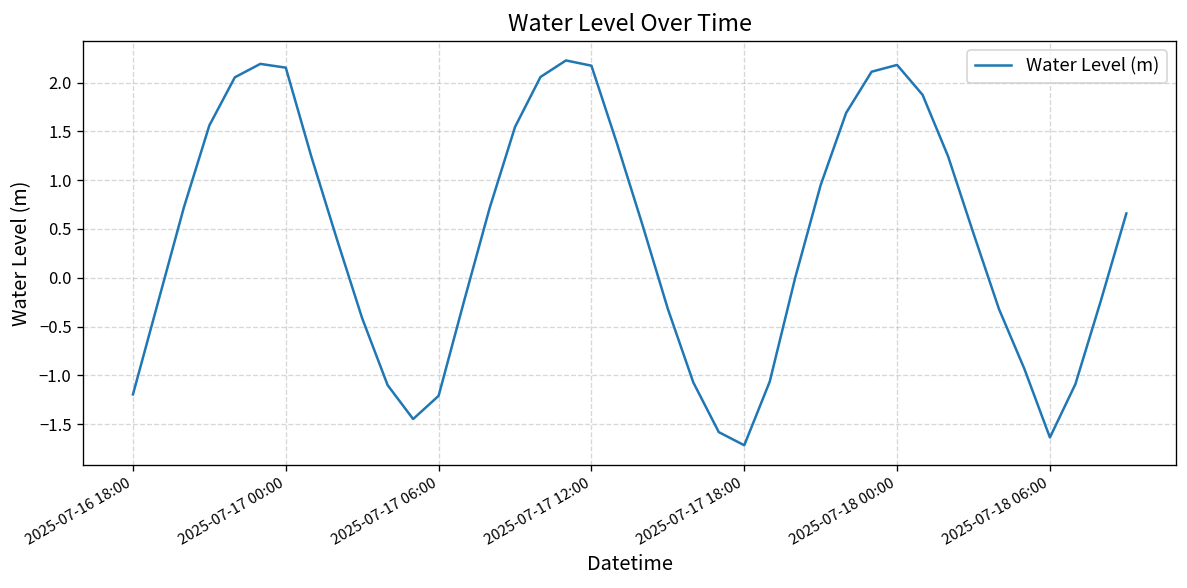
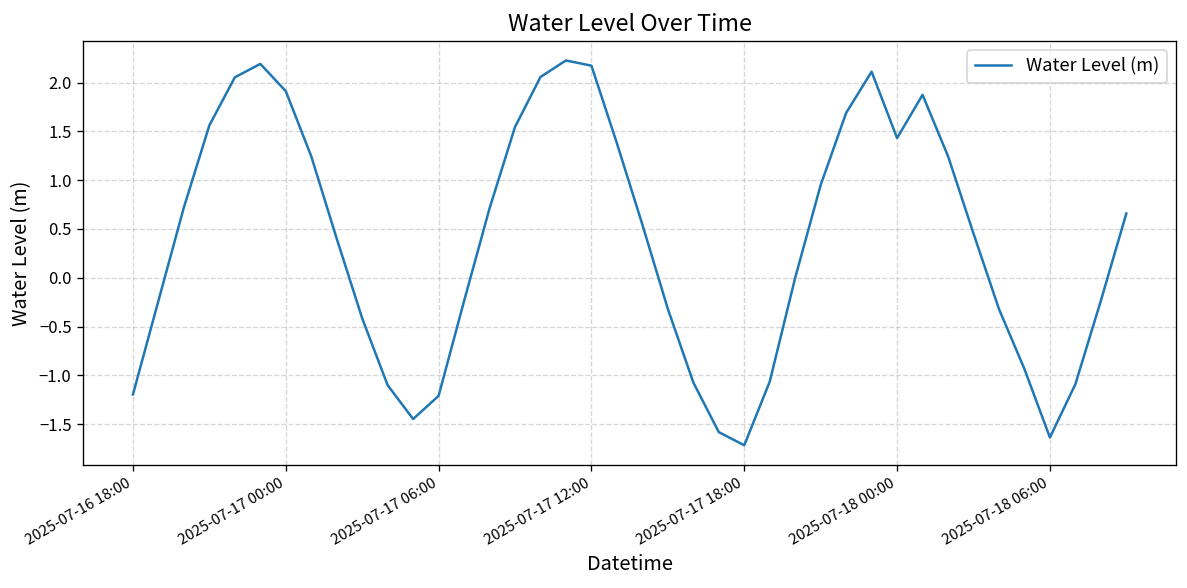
2025-07-17 00:00: 2.2 -> 1.9
2025-07-18 00:00: 2.2 -> 1.4
